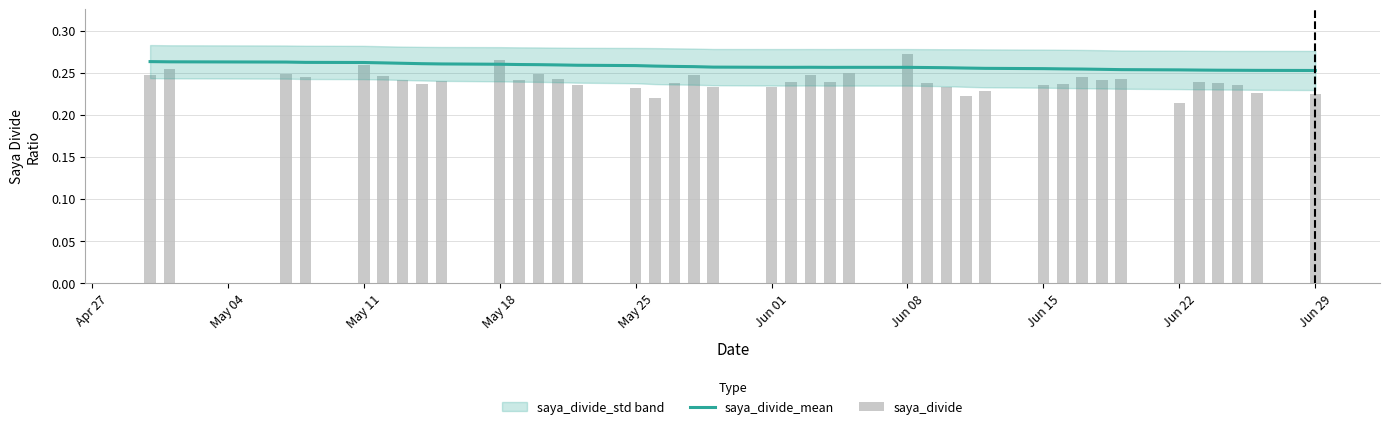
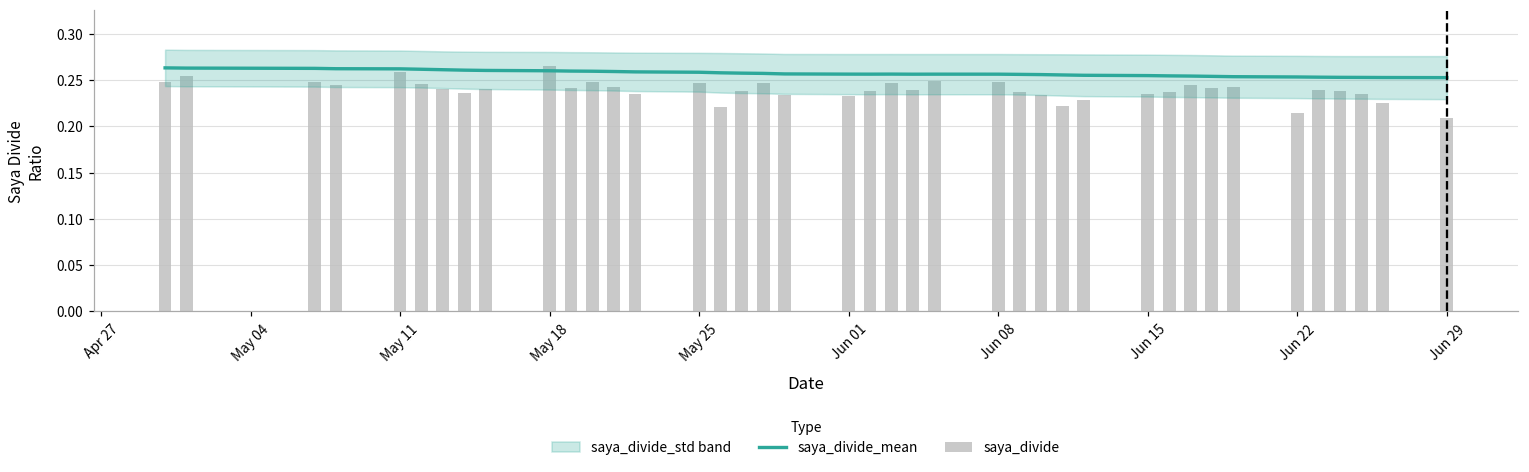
saya_divide, May 25: 0.23 -> 0.25
saya_divide, Jun 08: 0.27 -> 0.25
saya_divide, Jun 29: 0.22 -> 0.21
